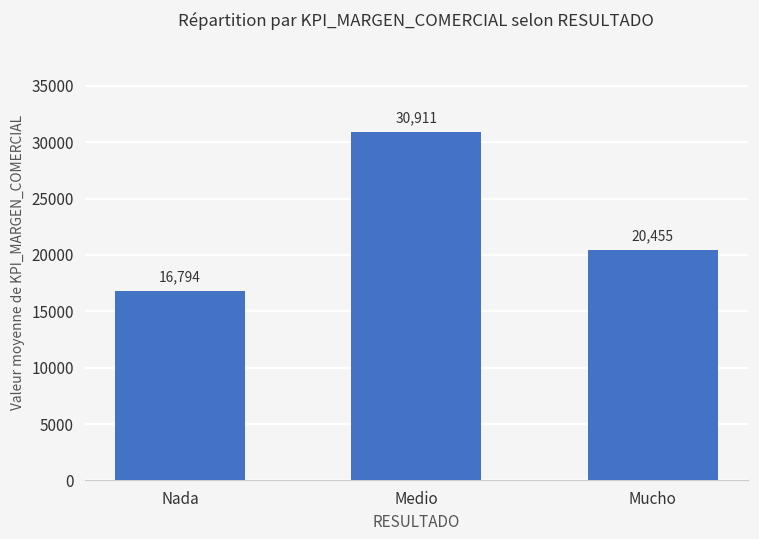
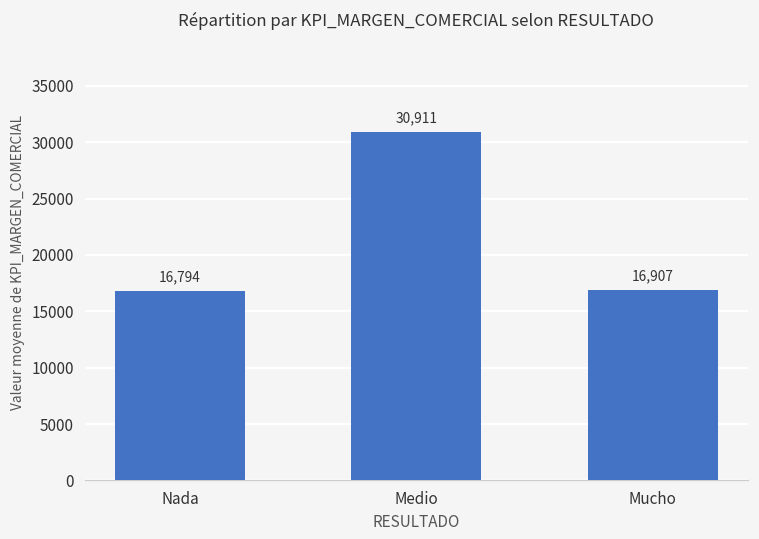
Mucho: 20,455 -> 16,907
